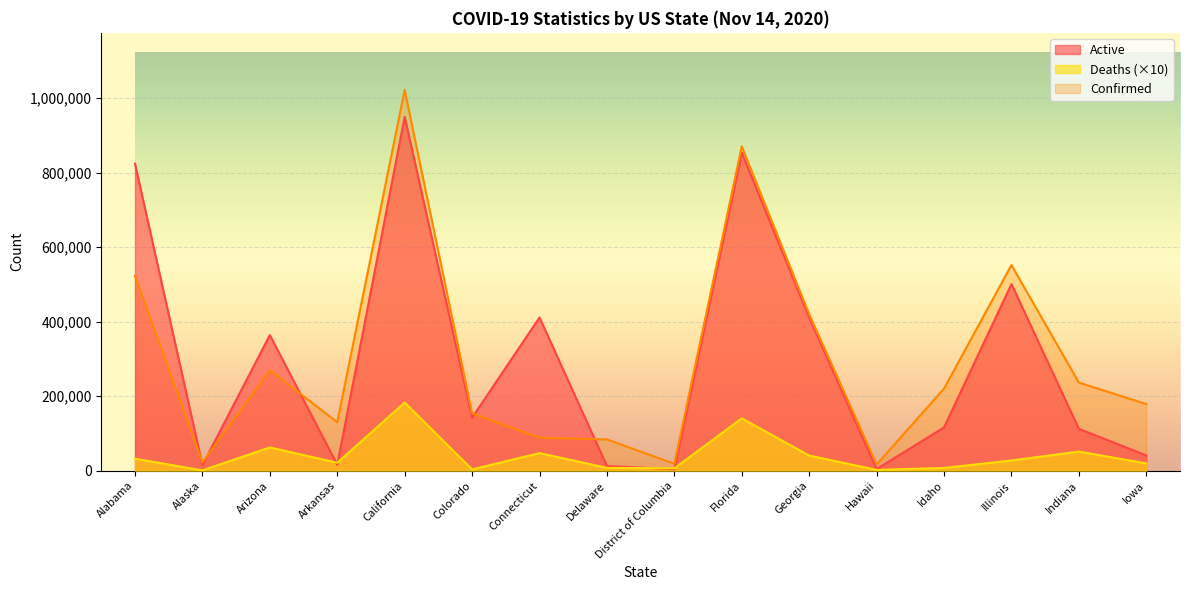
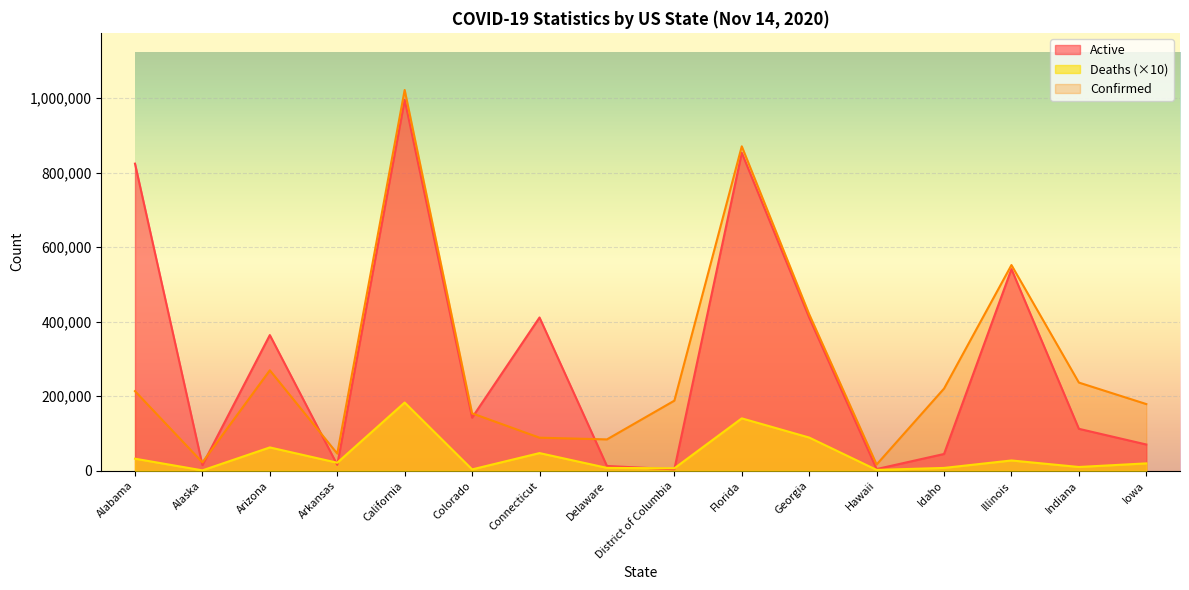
Confirmed, Alabama: 520,000 -> 210,000
Confirmed, Arkansas: 130,000 -> 50,000
Active, California: 950,000 -> 1,000,000
Confirmed, District of Columbia: 20,000 -> 190,000
Deaths (×10), Georgia: 40,000 -> 90,000
Active, Idaho: 120,000 -> 40,000
Active, Illinois: 500,000 -> 540,000
Deaths (×10), Indiana: 50,000 -> 10,000
Active, Iowa: 40,000 -> 70,000
